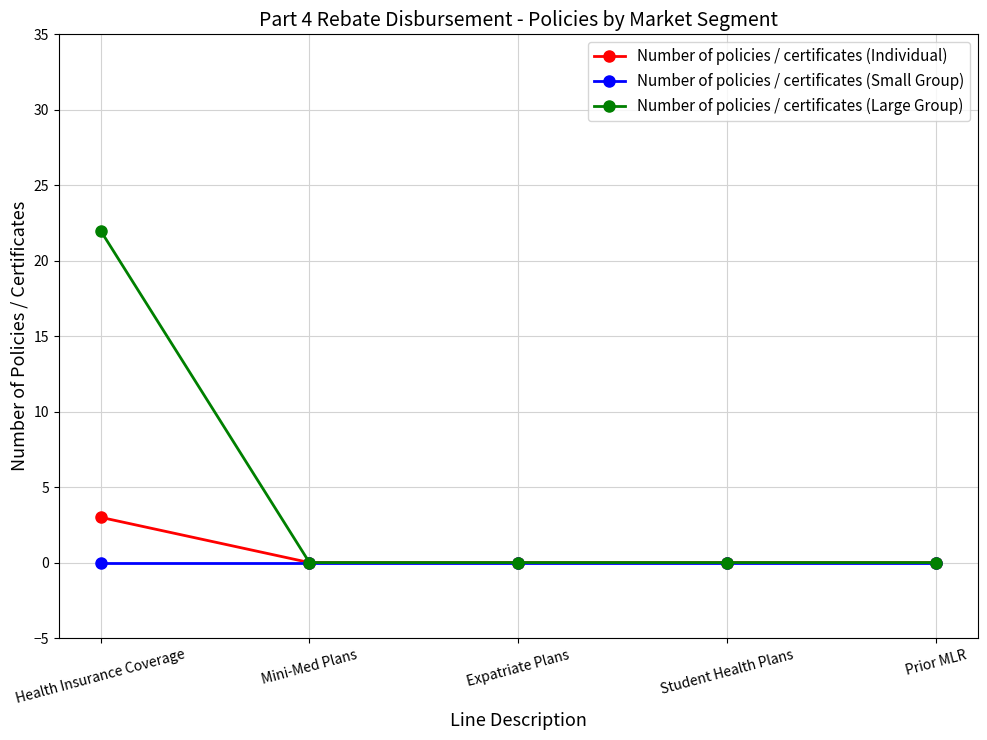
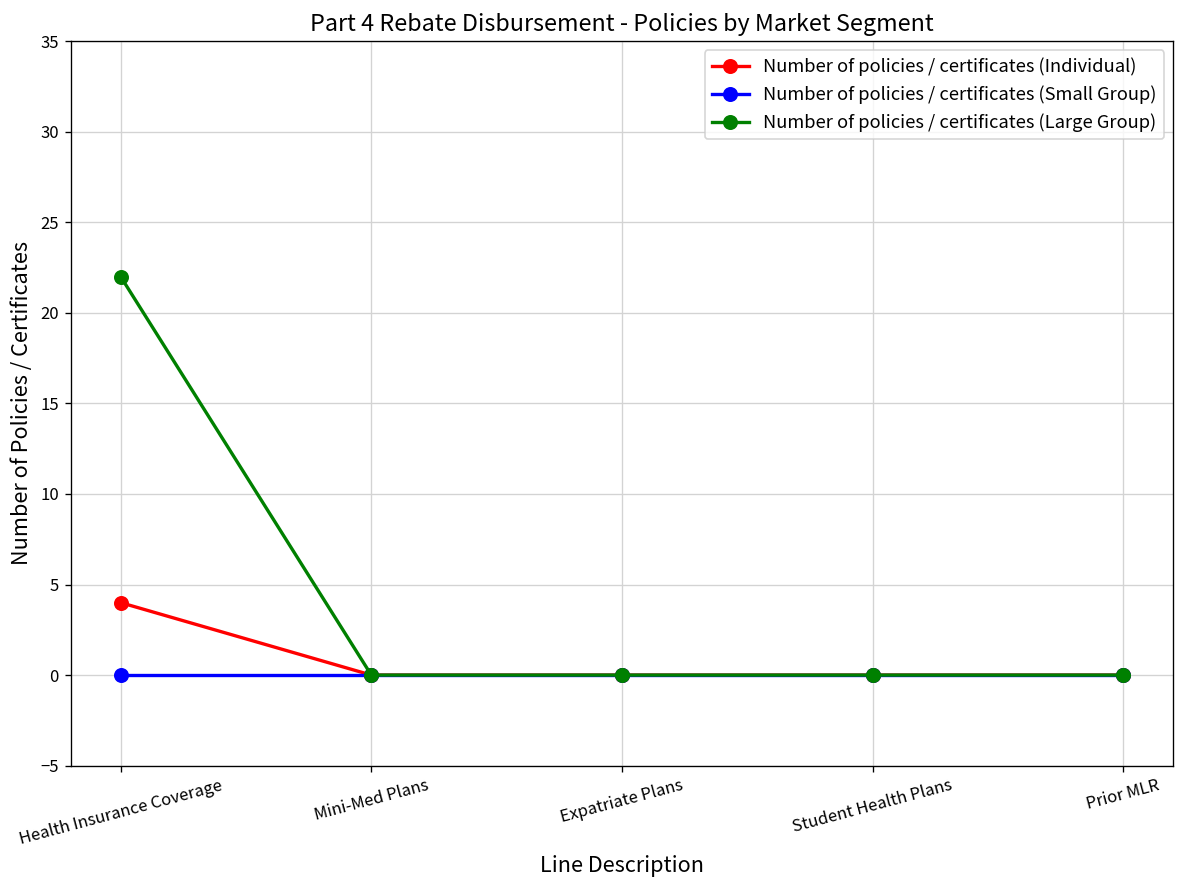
Number of policies / certificates (Individual), Health Insurance Coverage: 3 -> 4
